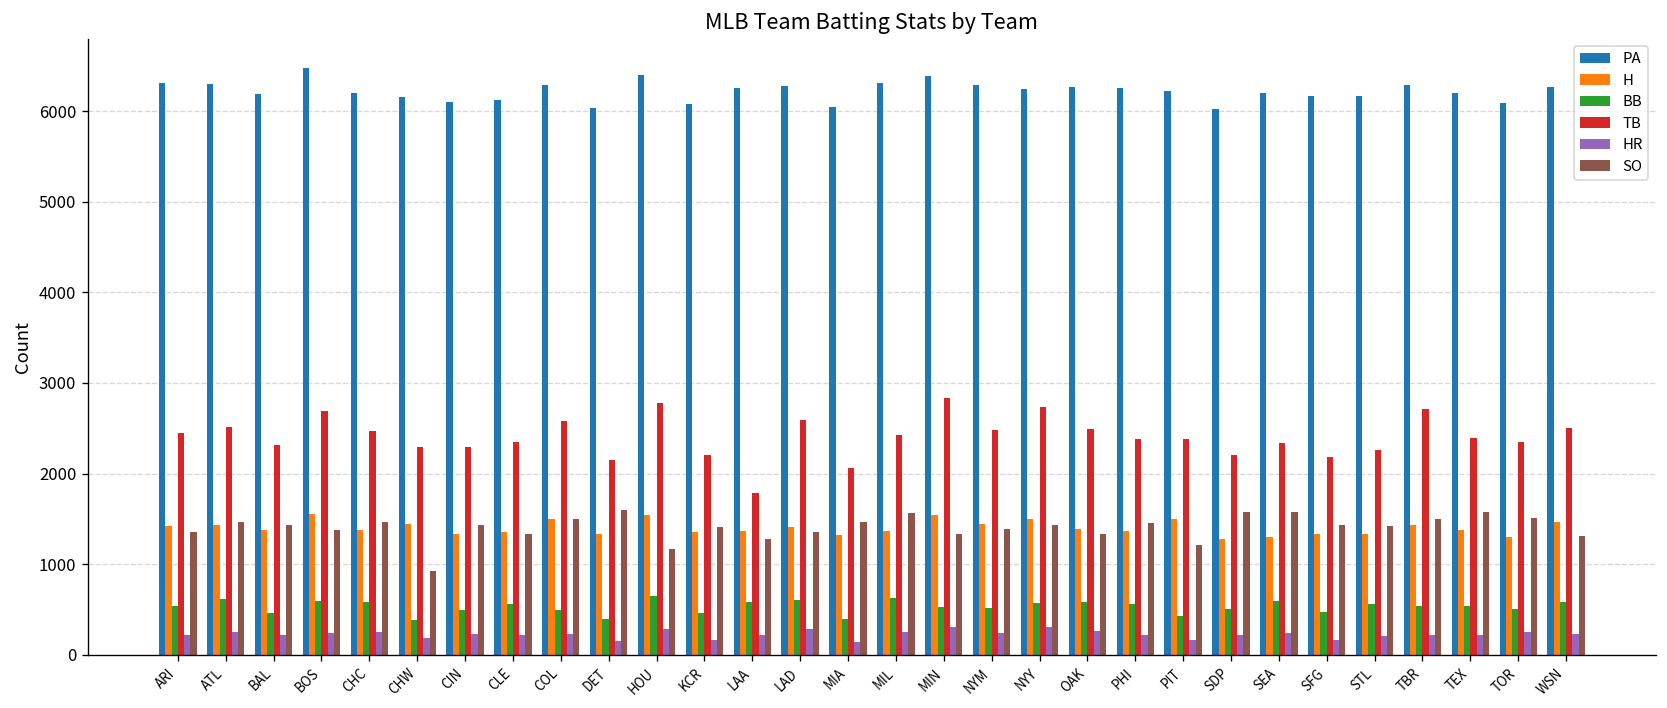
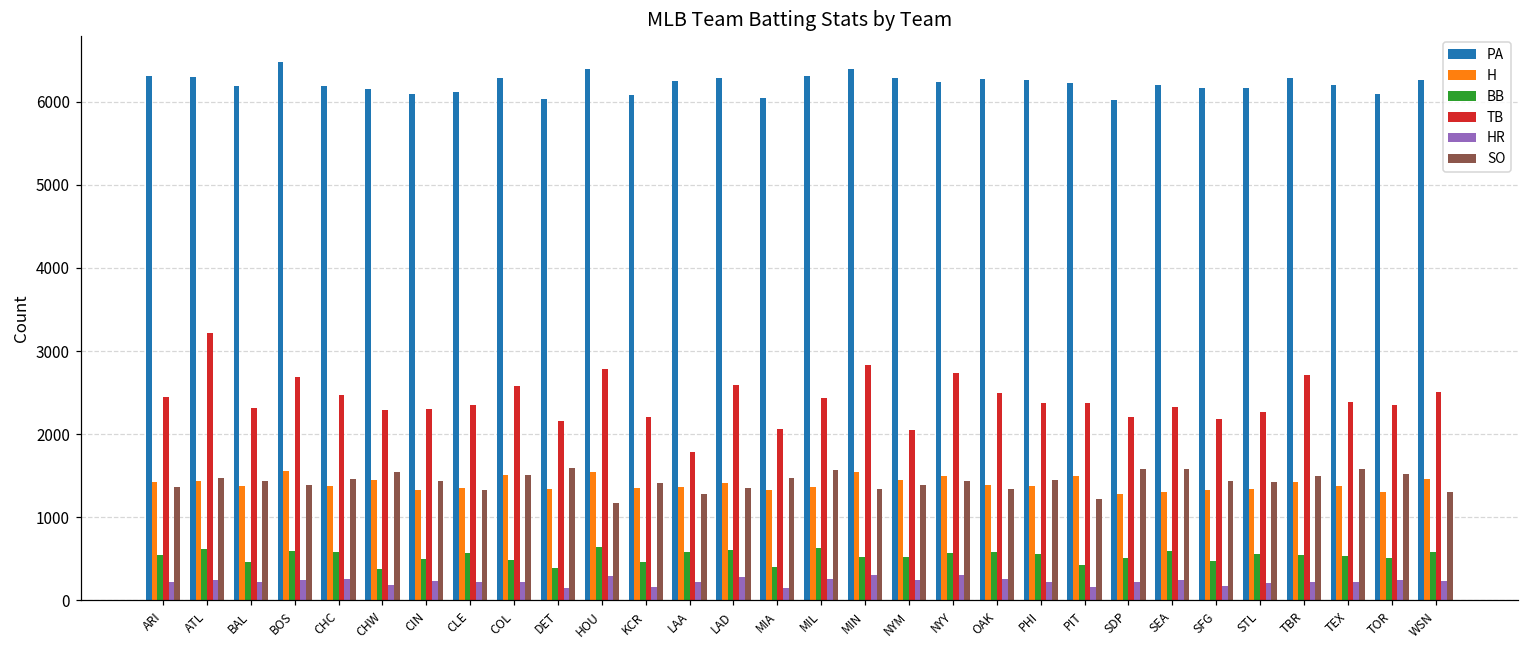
TB, ATL: 2500 -> 3200
SO, CHW: 900 -> 1500
TB, NYM: 2500 -> 2000
